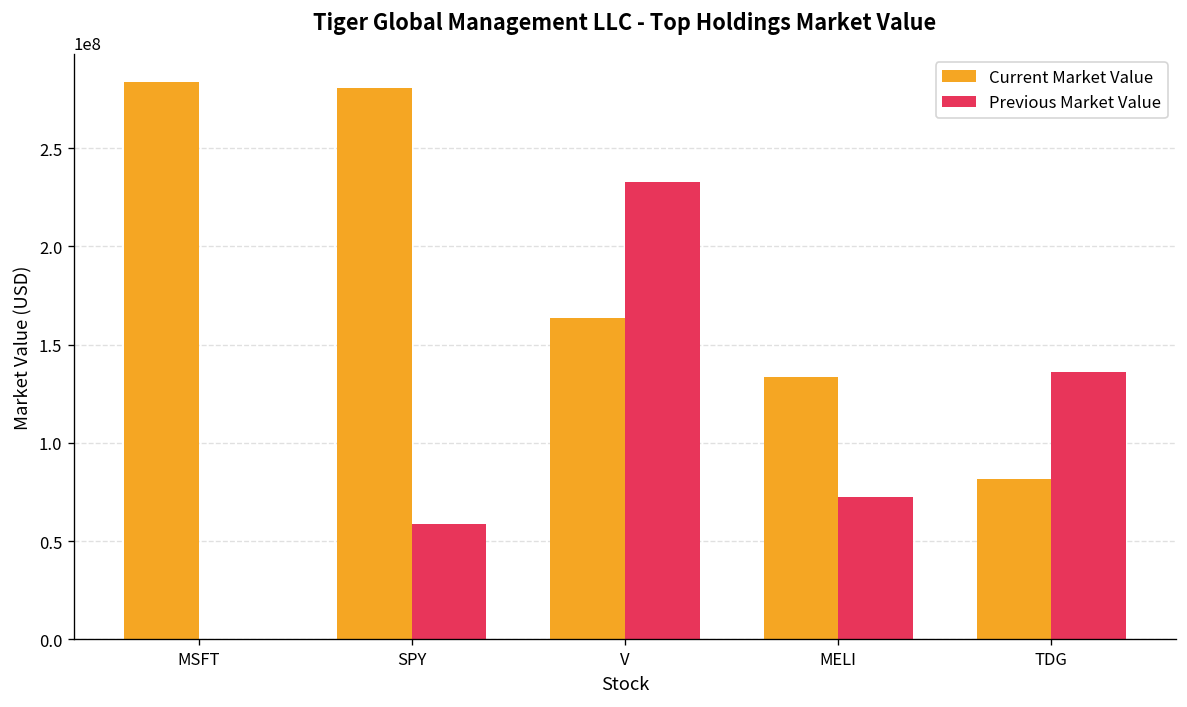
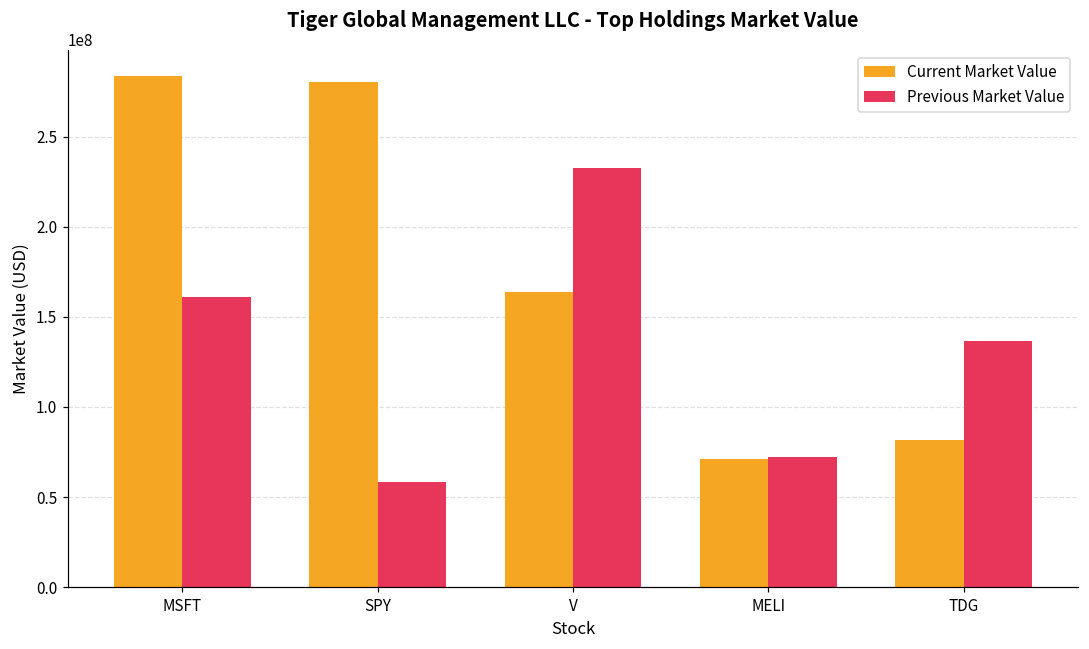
Previous Market Value, MSFT: 0 -> 161000000
Current Market Value, MELI: 133000000 -> 71000000
